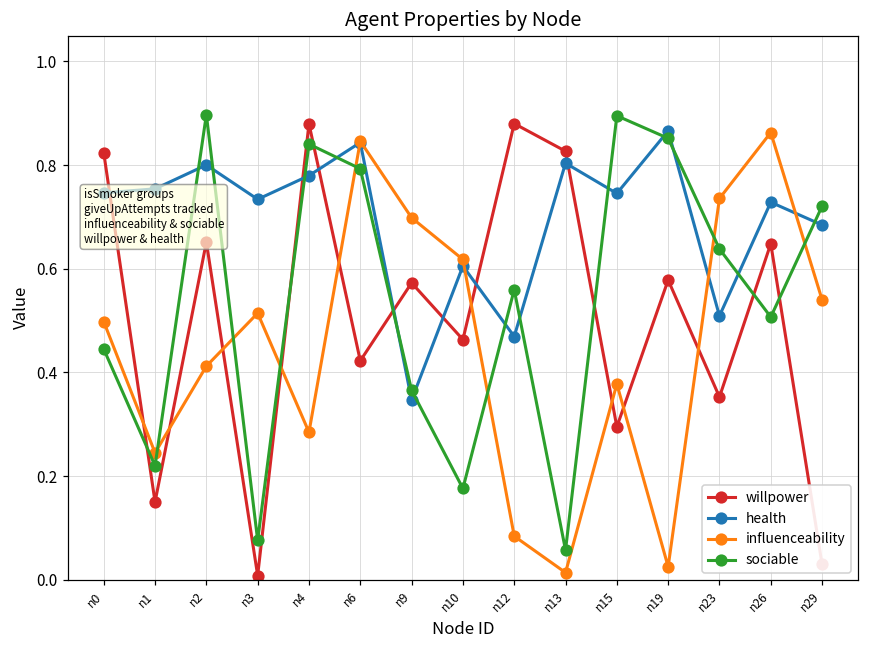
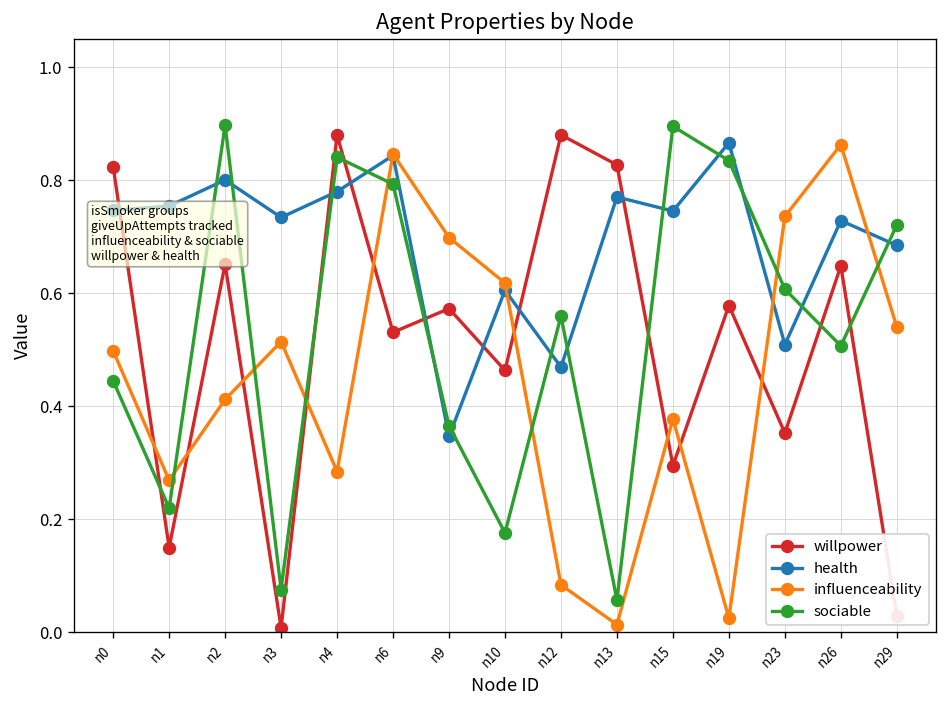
influenceability, n1: 0.24 -> 0.27
willpower, n6: 0.42 -> 0.53
health, n13: 0.80 -> 0.77
sociable, n19: 0.85 -> 0.83
sociable, n23: 0.64 -> 0.61
